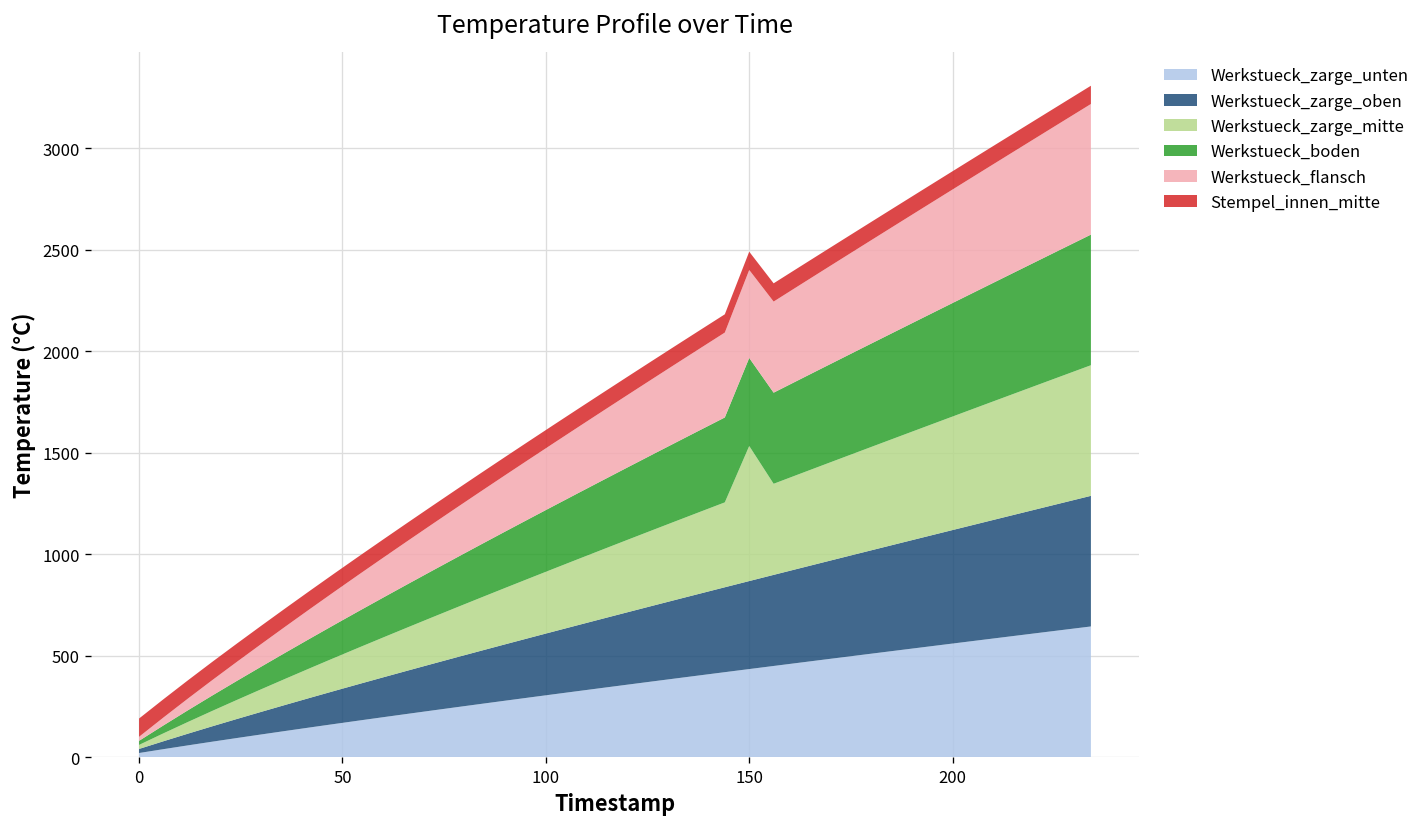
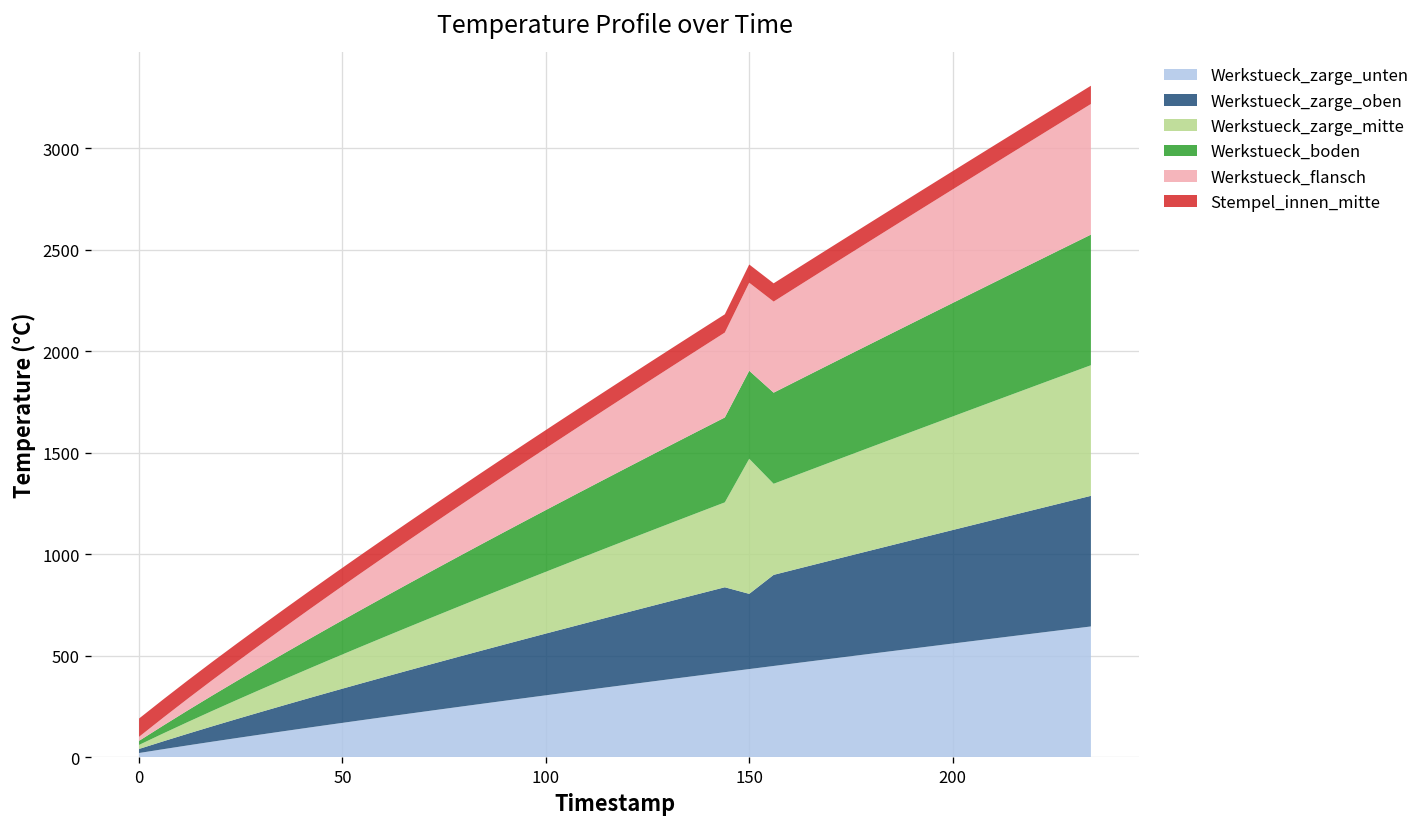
Werkstueck_zarge_oben, 150: 430 -> 370
